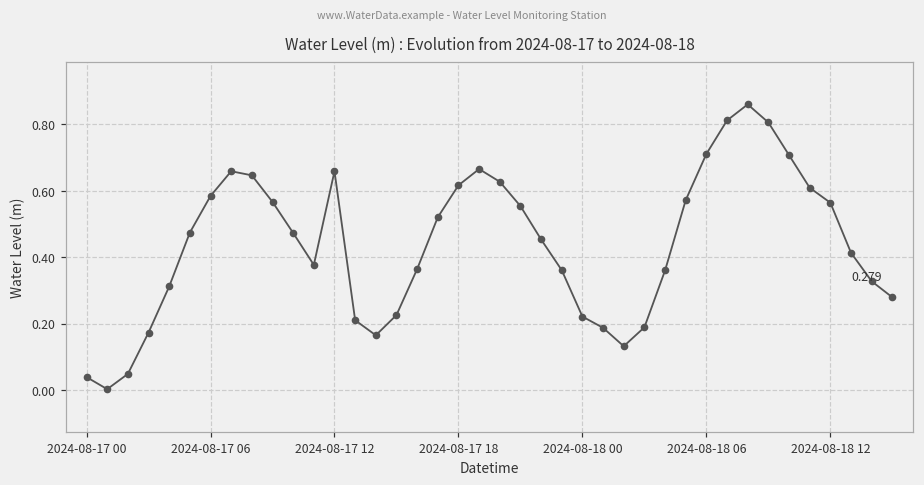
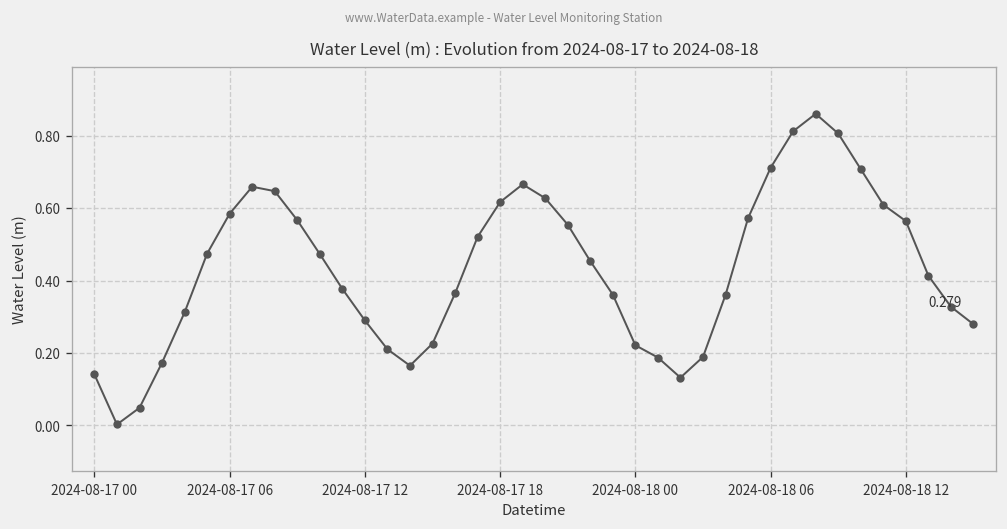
2024-08-17 00: 0.04 -> 0.14
2024-08-17 12: 0.66 -> 0.29
